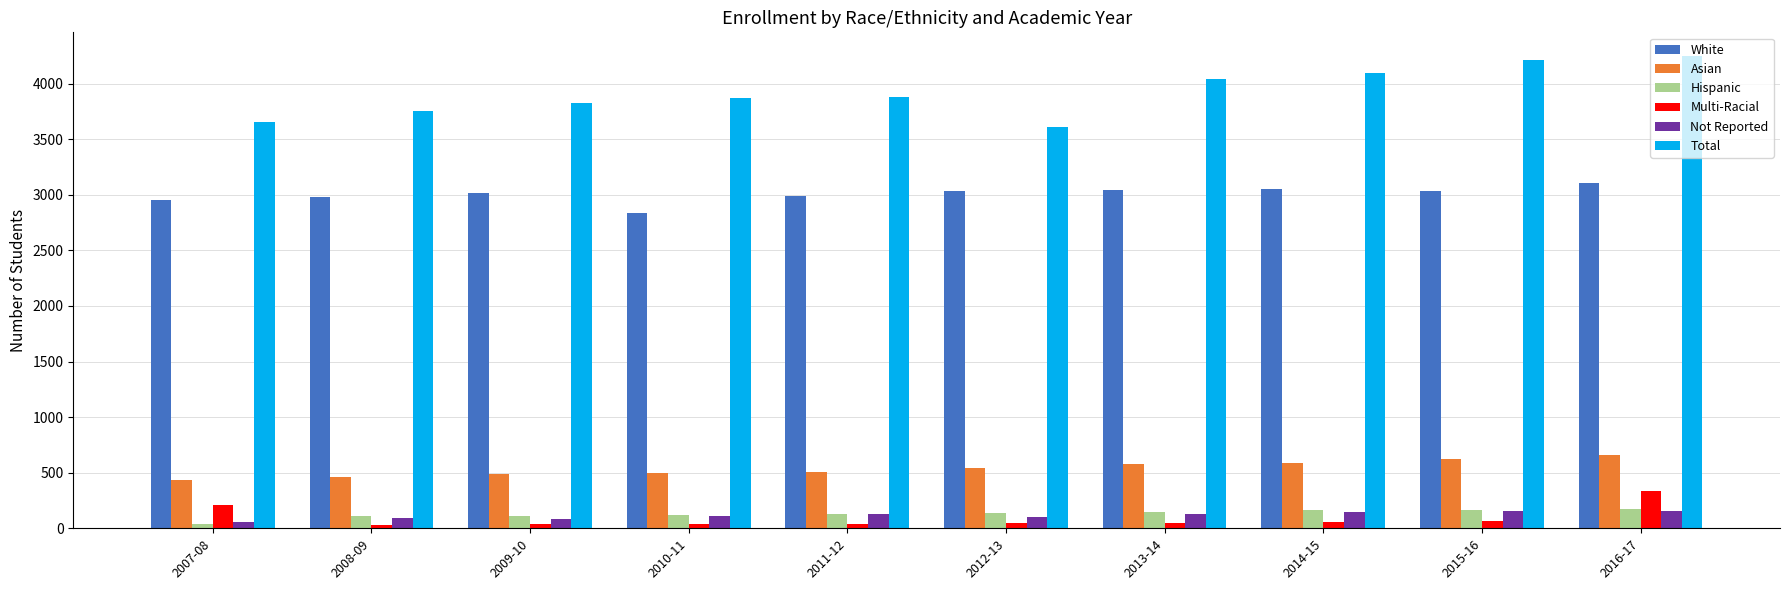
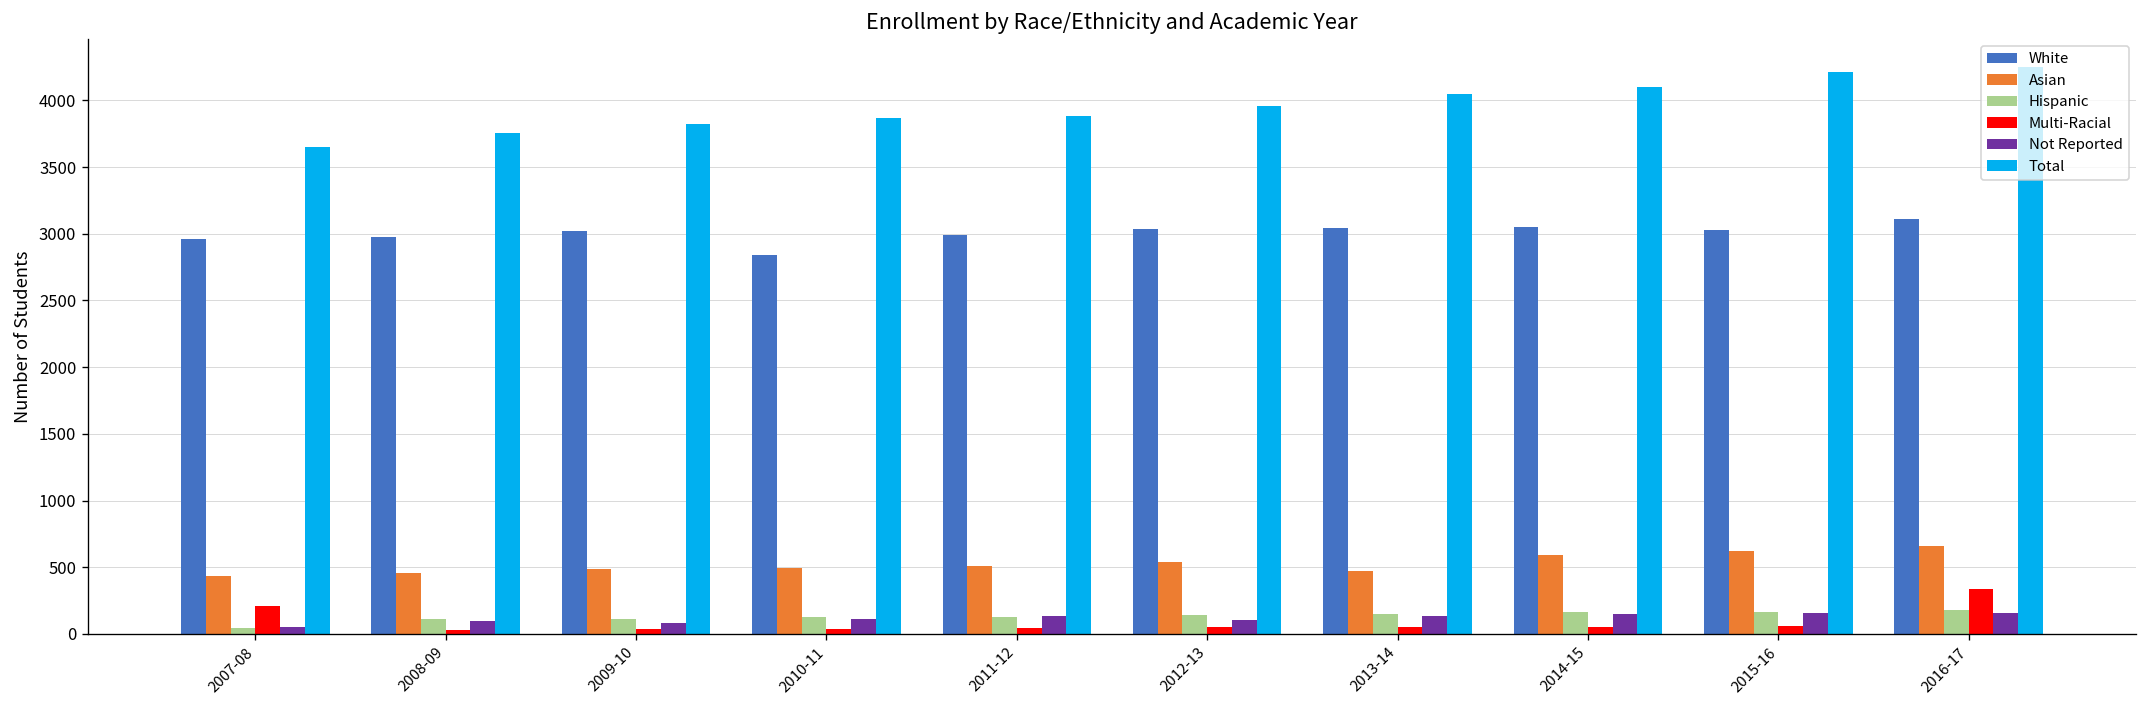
Total, 2012-13: 3610 -> 3960
Asian, 2013-14: 580 -> 470
